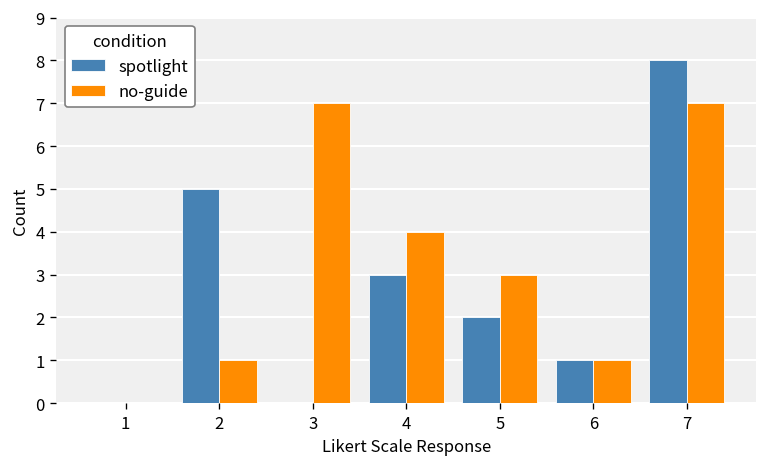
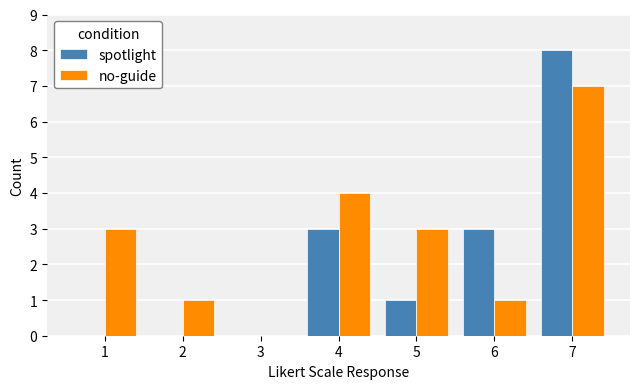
no-guide, 1: 0 -> 3
spotlight, 2: 5 -> 0
no-guide, 3: 7 -> 0
spotlight, 5: 2 -> 1
spotlight, 6: 1 -> 3
